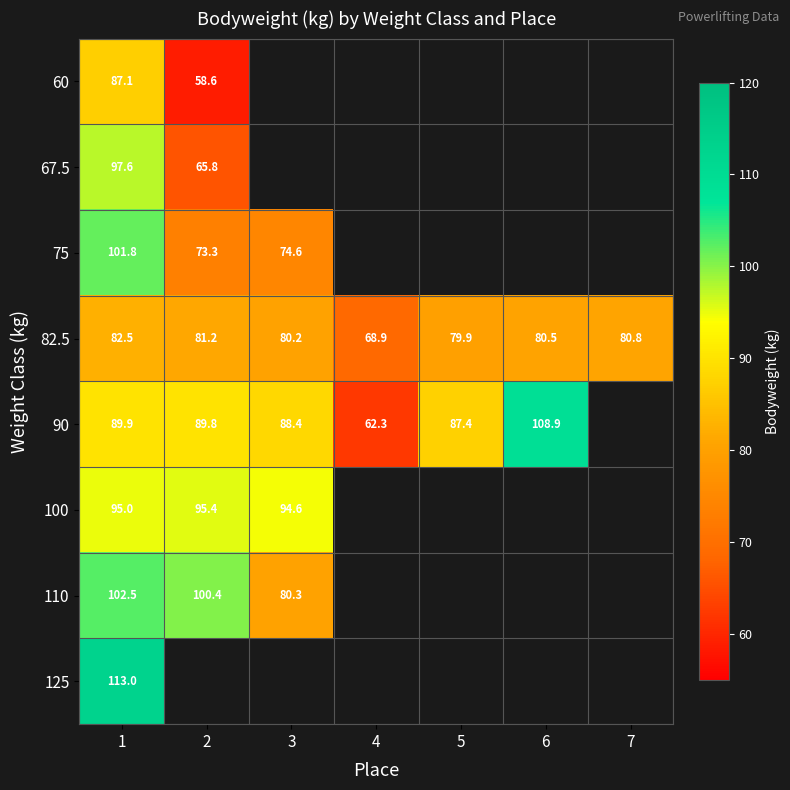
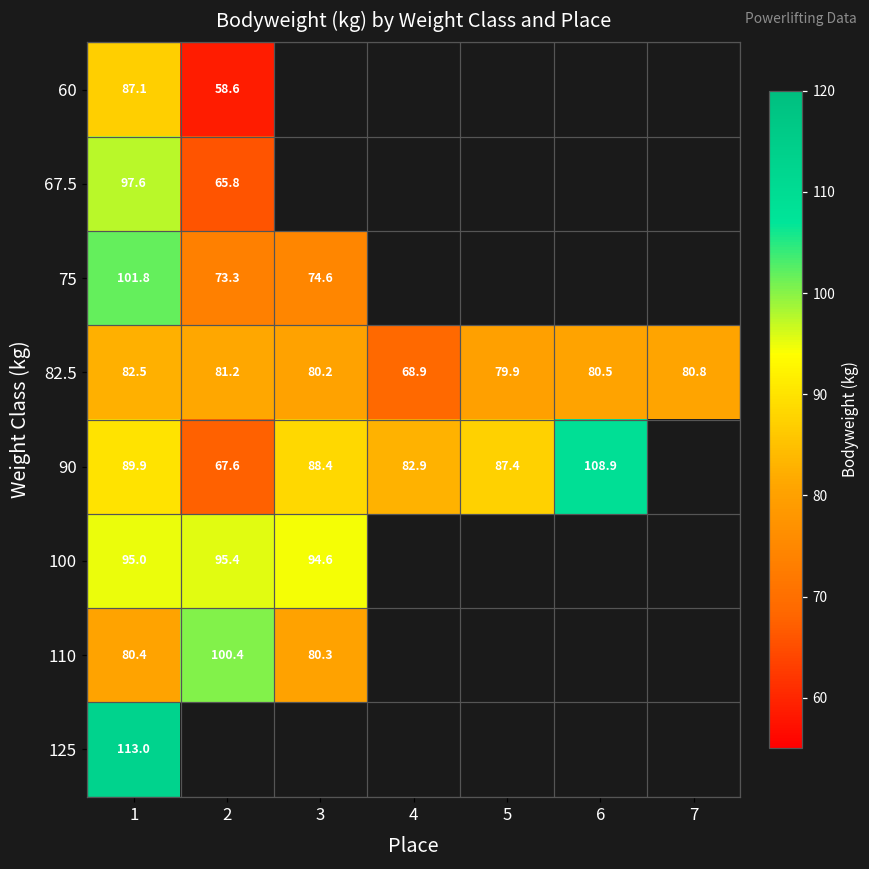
90, 2: 89.8 -> 67.6
90, 4: 62.3 -> 82.9
110, 1: 102.5 -> 80.4
